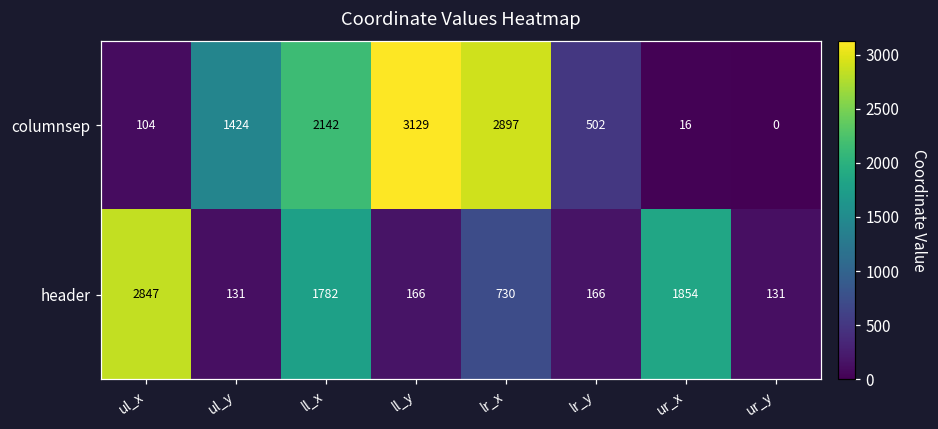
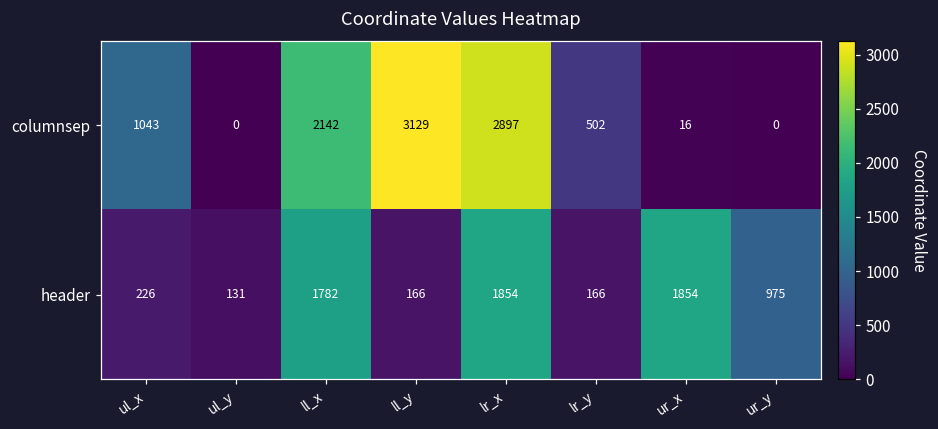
columnsep, ul_x: 104 -> 1043
columnsep, ul_y: 1424 -> 0
header, ul_x: 2847 -> 226
header, lr_x: 730 -> 1854
header, ur_y: 131 -> 975
